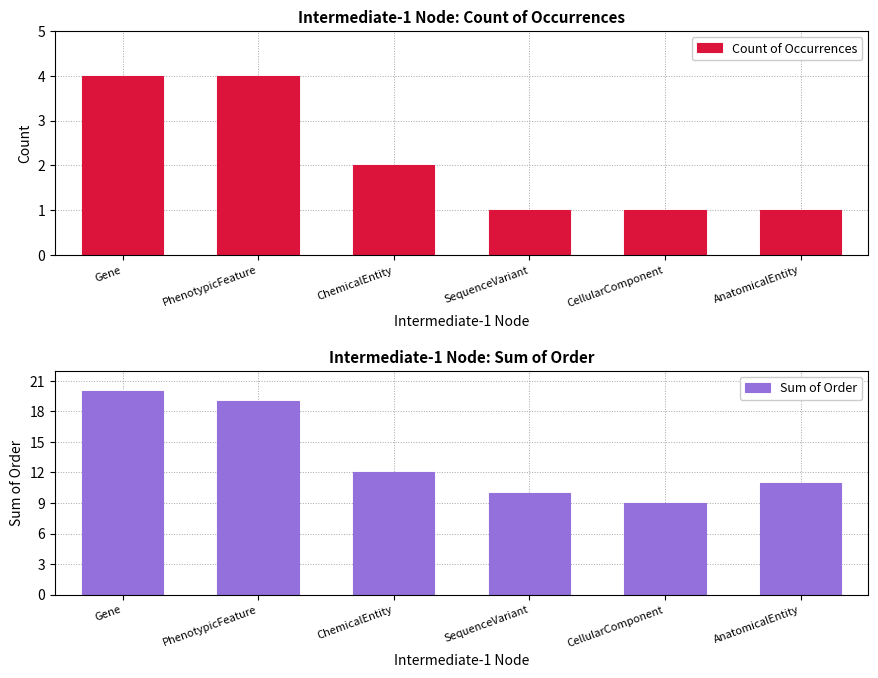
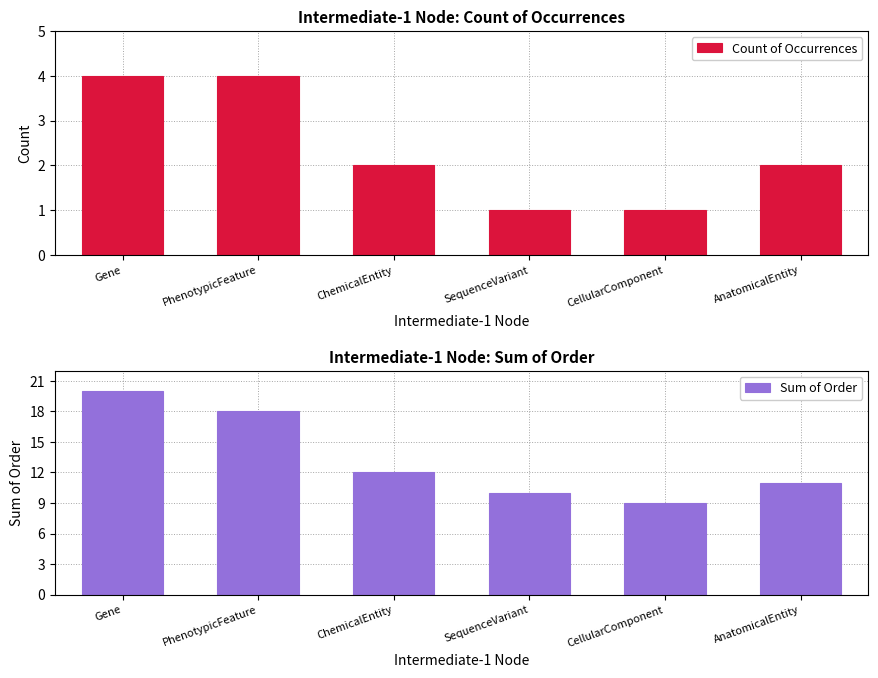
Intermediate-1 Node: Count of Occurrences, AnatomicalEntity: 1 -> 2
Intermediate-1 Node: Sum of Order, PhenotypicFeature: 19 -> 18
